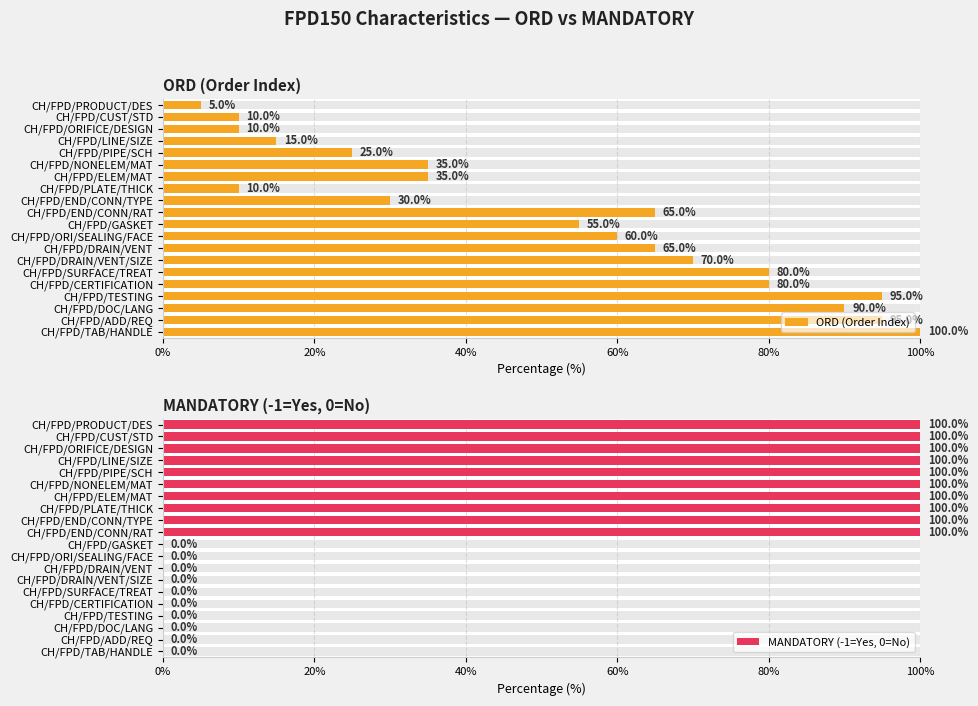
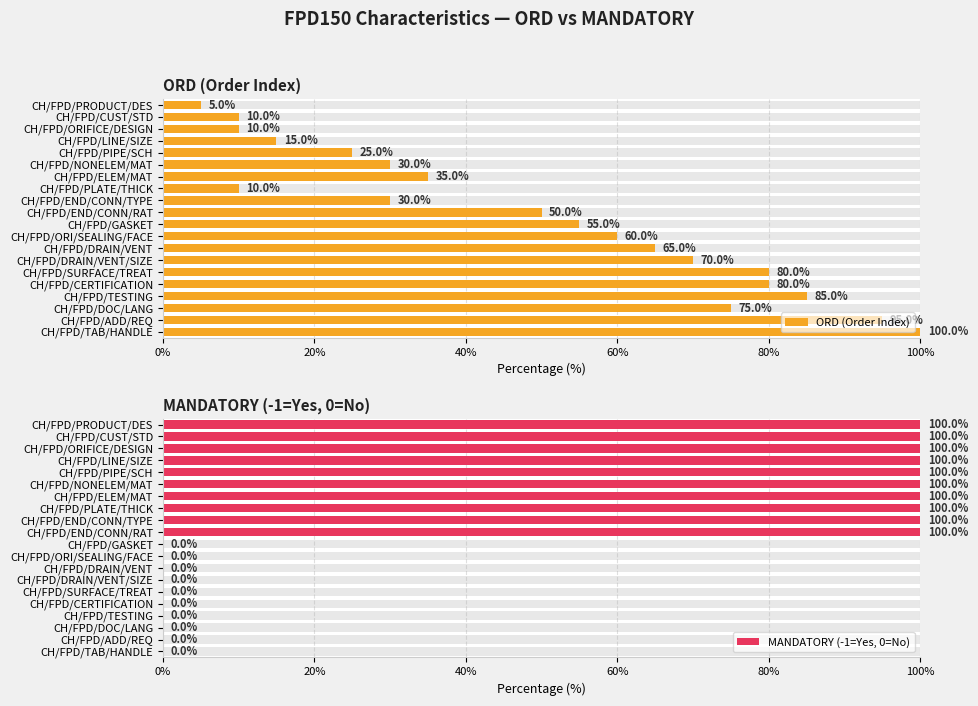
ORD (Order Index), ORD (Order Index), CH/FPD/NONELEM/MAT: 35.0% -> 30.0%
ORD (Order Index), ORD (Order Index), CH/FPD/END/CONN/RAT: 65.0% -> 50.0%
ORD (Order Index), ORD (Order Index), CH/FPD/TESTING: 95.0% -> 85.0%
ORD (Order Index), ORD (Order Index), CH/FPD/DOC/LANG: 90% -> 75%
